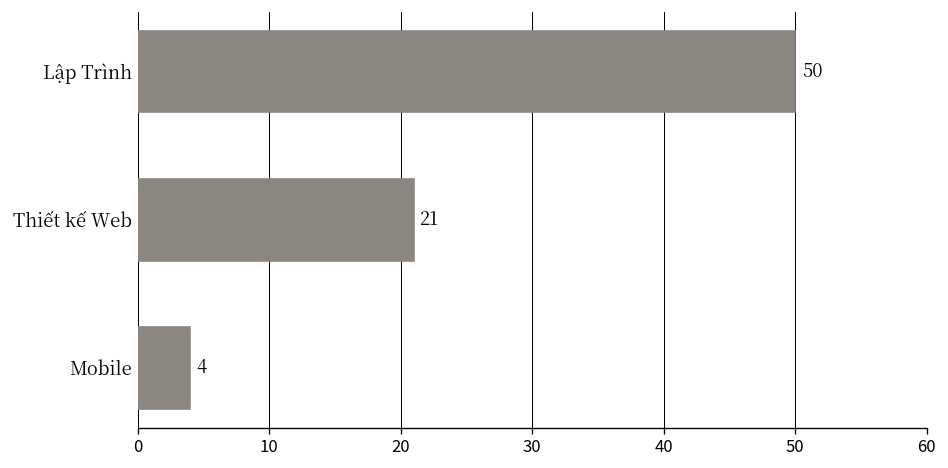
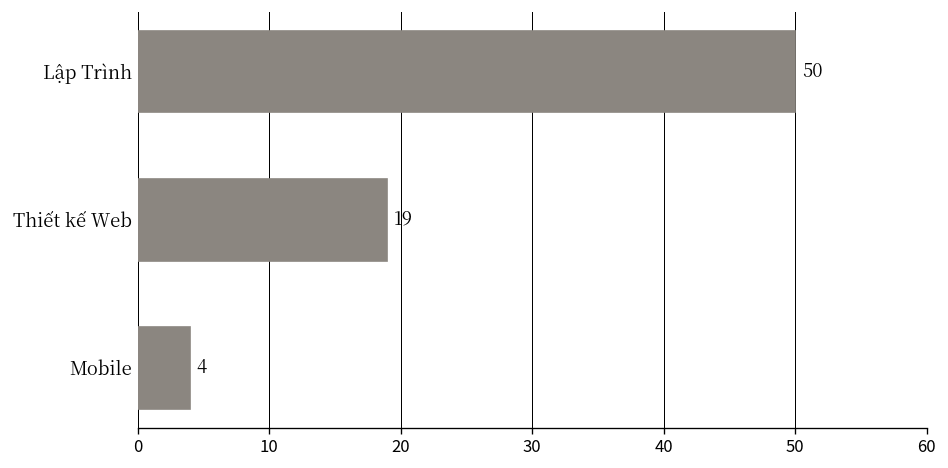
Thiết kế Web: 21 -> 19
